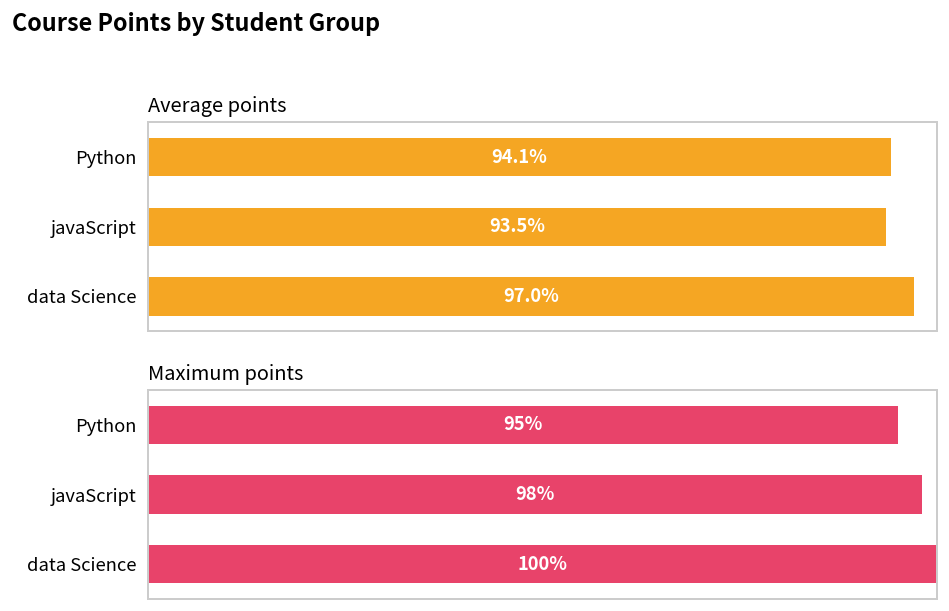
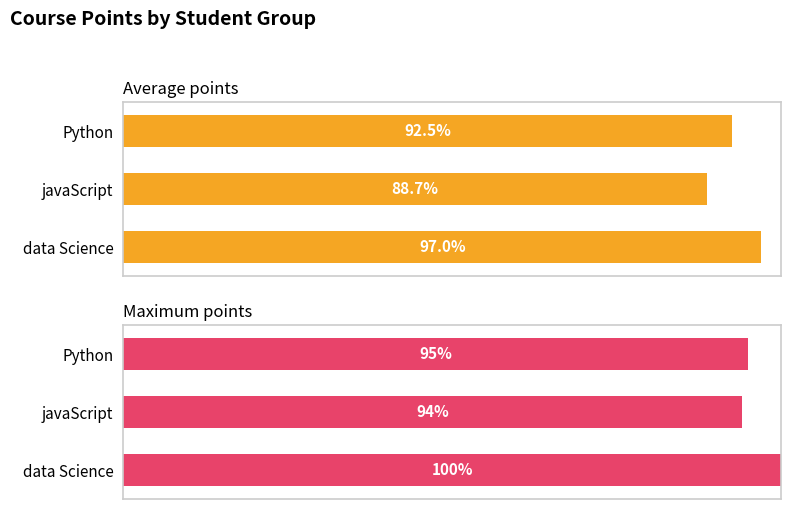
Average points, Python: 94.1% -> 92.5%
Average points, javaScript: 93.5% -> 88.7%
Maximum points, javaScript: 98% -> 94%
